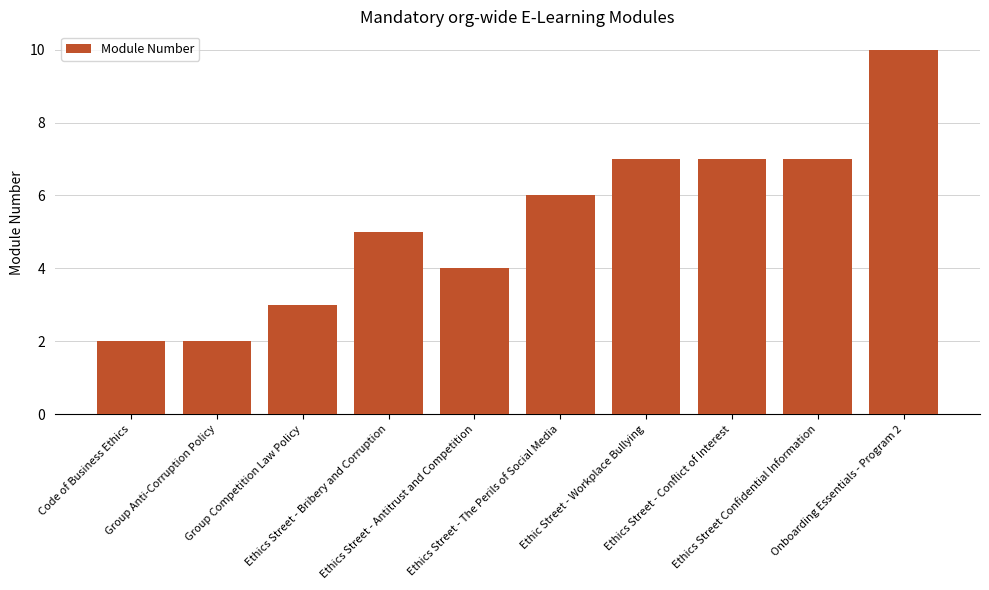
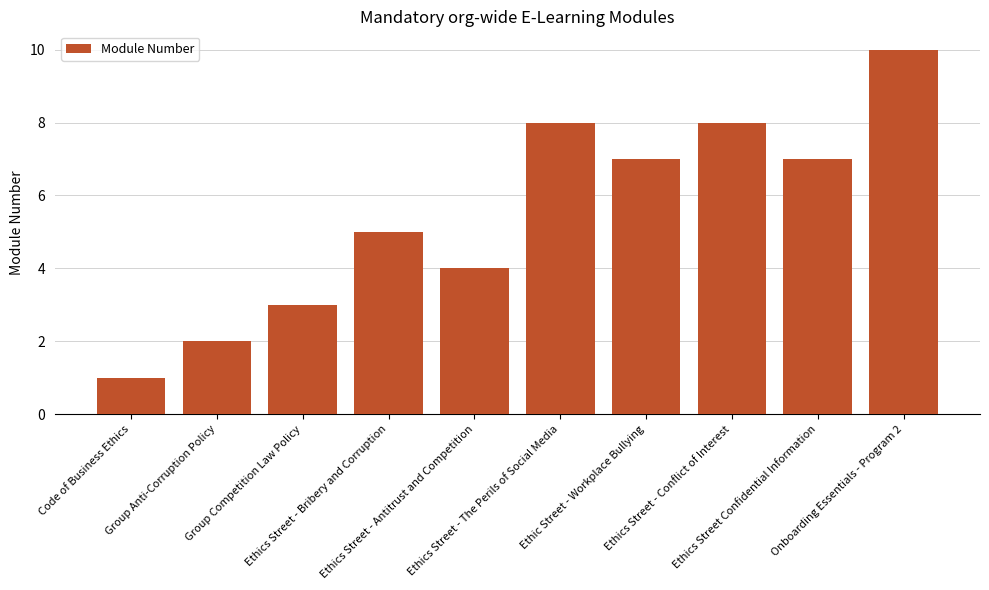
Code of Business Ethics: 2 -> 1
Ethics Street - The Perils of Social Media: 6 -> 8
Ethics Street - Conflict of Interest: 7 -> 8
